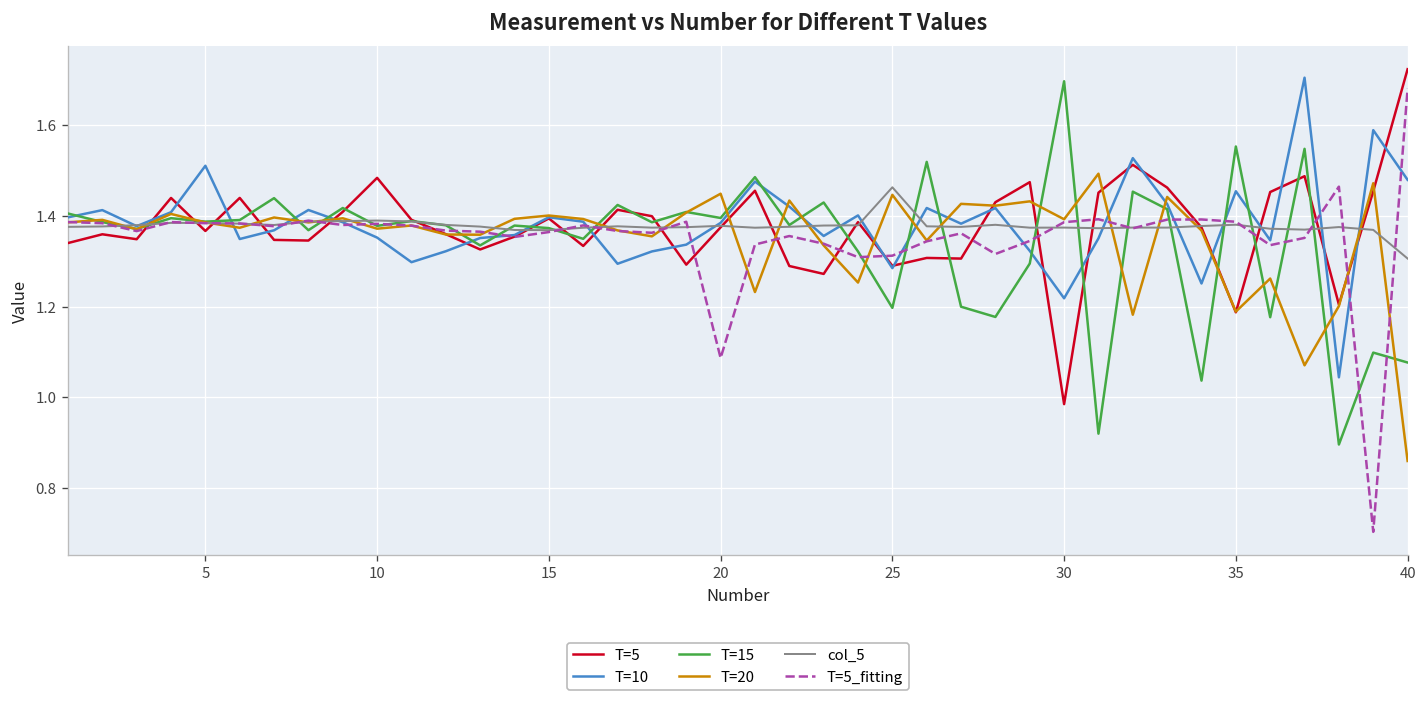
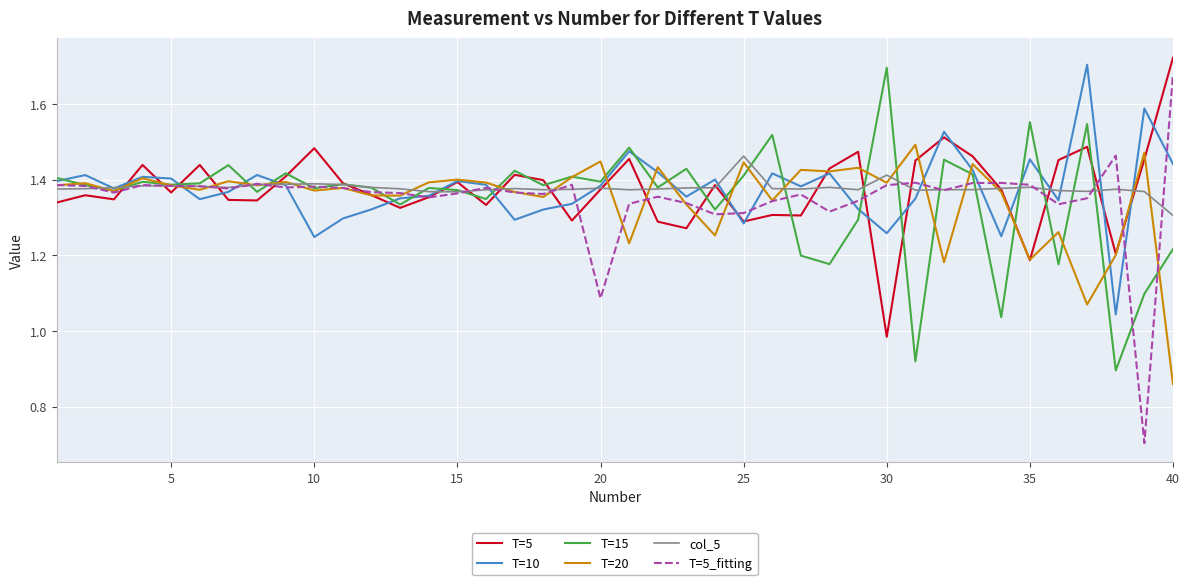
T=10, 5: 1.51 -> 1.40
T=10, 10: 1.35 -> 1.25
T=15, 25: 1.20 -> 1.41
T=10, 30: 1.22 -> 1.26
col_5, 30: 1.37 -> 1.41
T=10, 40: 1.48 -> 1.44
T=15, 40: 1.08 -> 1.22
